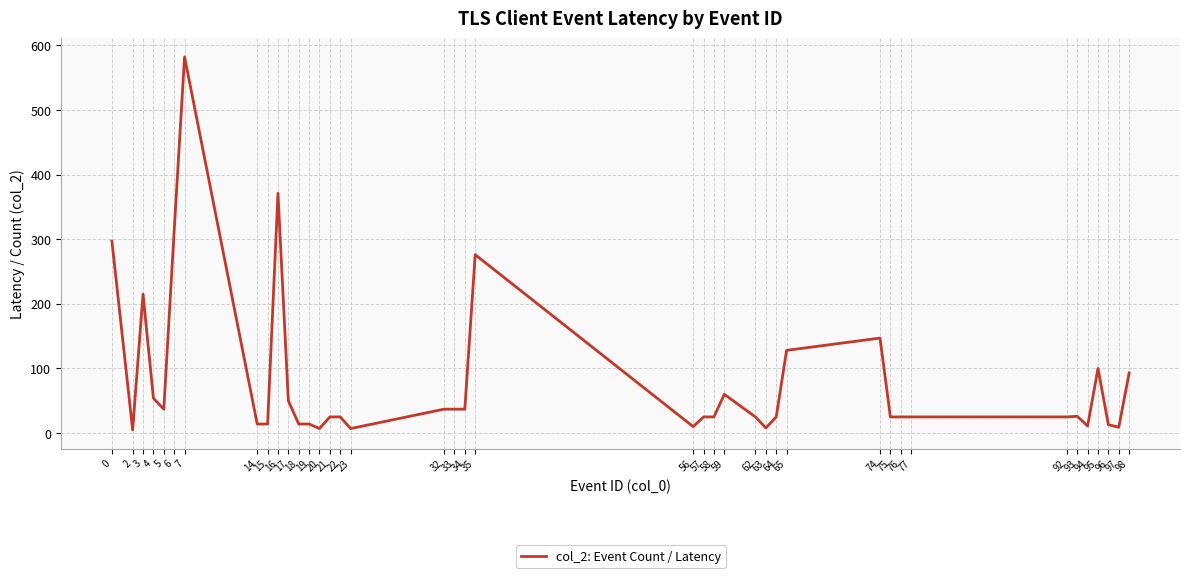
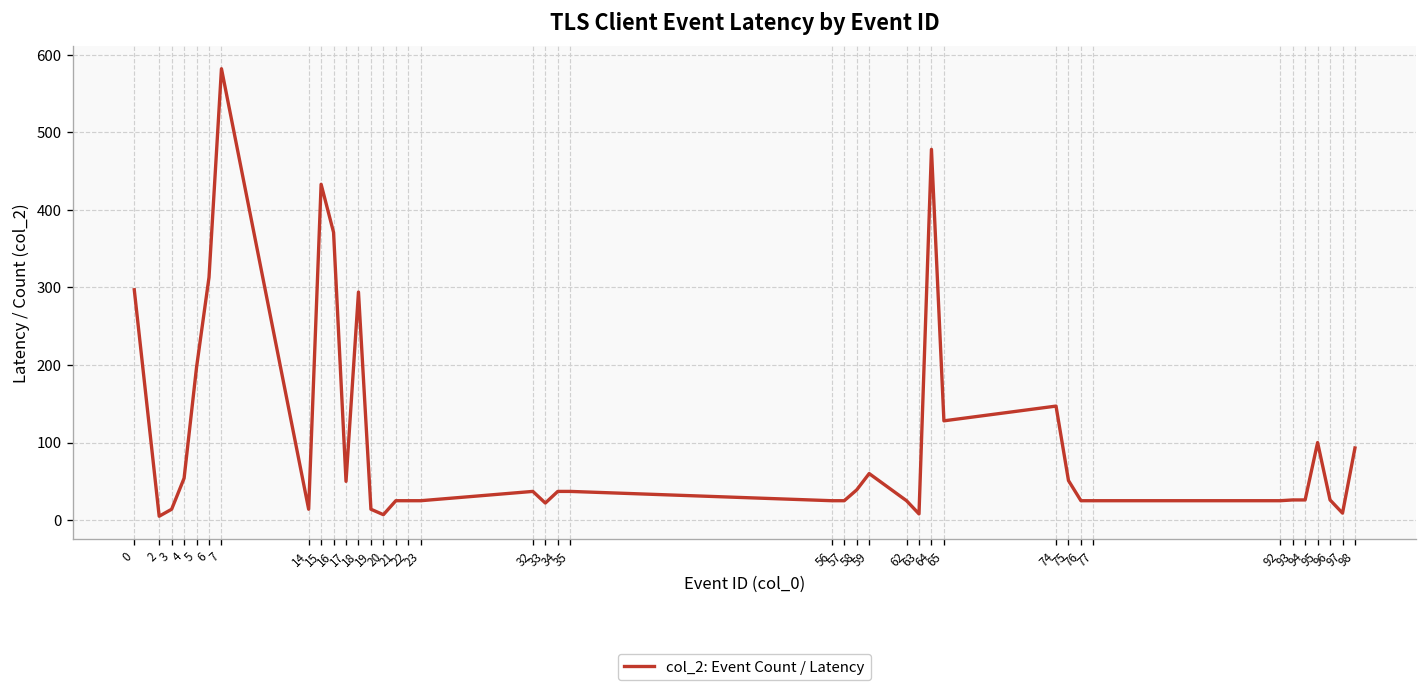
3: 220 -> 10
5: 40 -> 200
15: 10 -> 430
18: 10 -> 290
23: 10 -> 30
33: 40 -> 20
35: 280 -> 40
56: 10 -> 30
58: 30 -> 40
64: 30 -> 480
75: 30 -> 50
94: 10 -> 30
96: 10 -> 30
